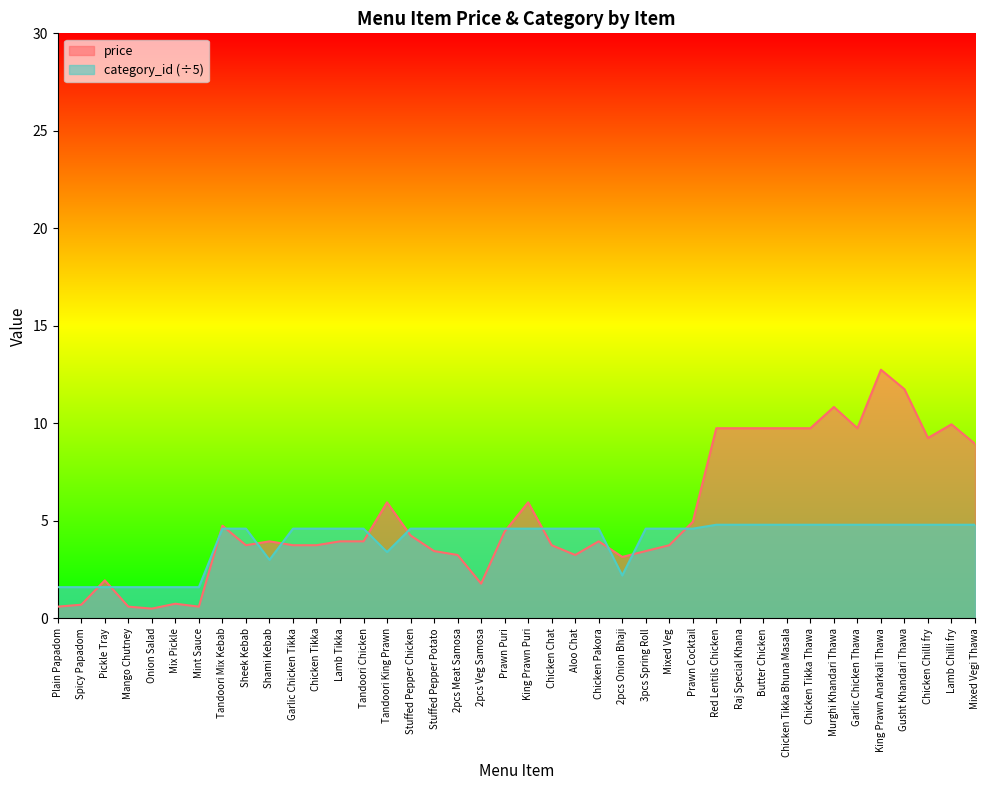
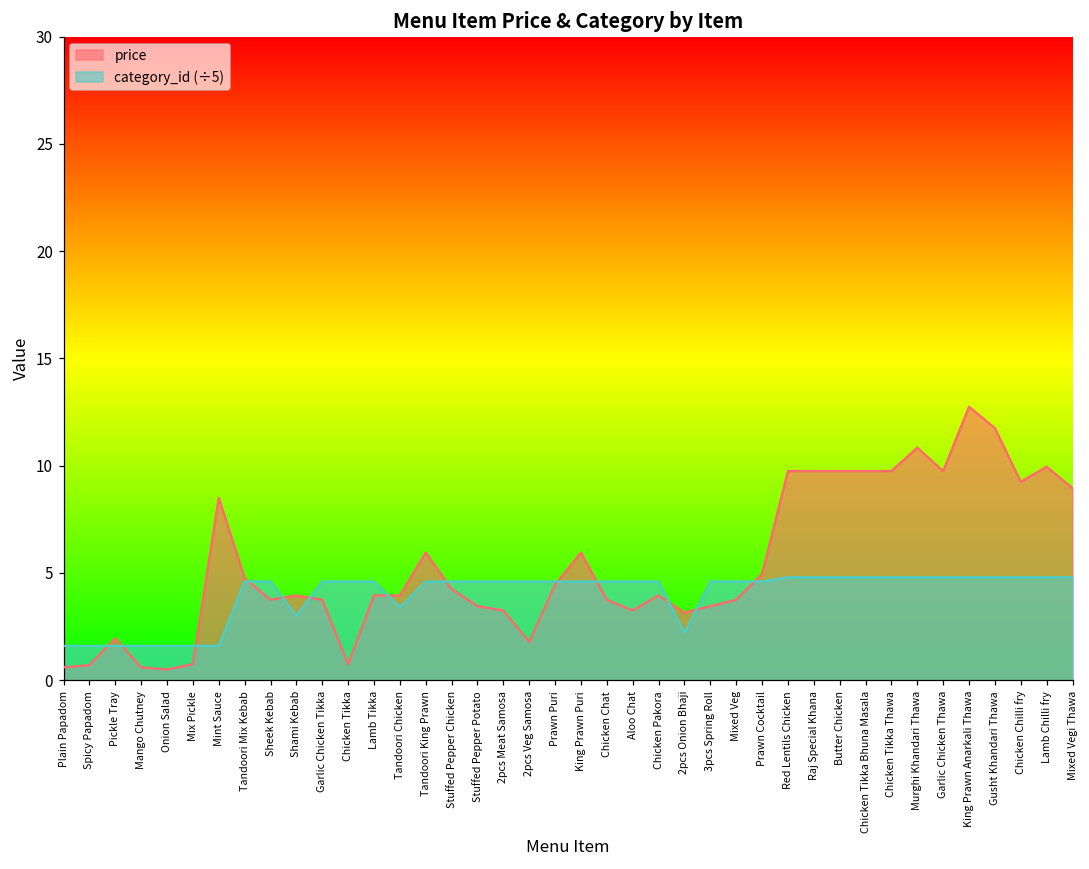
price, Mint Sauce: 0.6 -> 8.5
price, Chicken Tikka: 3.8 -> 0.8
category_id (÷5), Tandoori Chicken: 4.6 -> 3.4
category_id (÷5), Tandoori King Prawn: 3.4 -> 4.6
